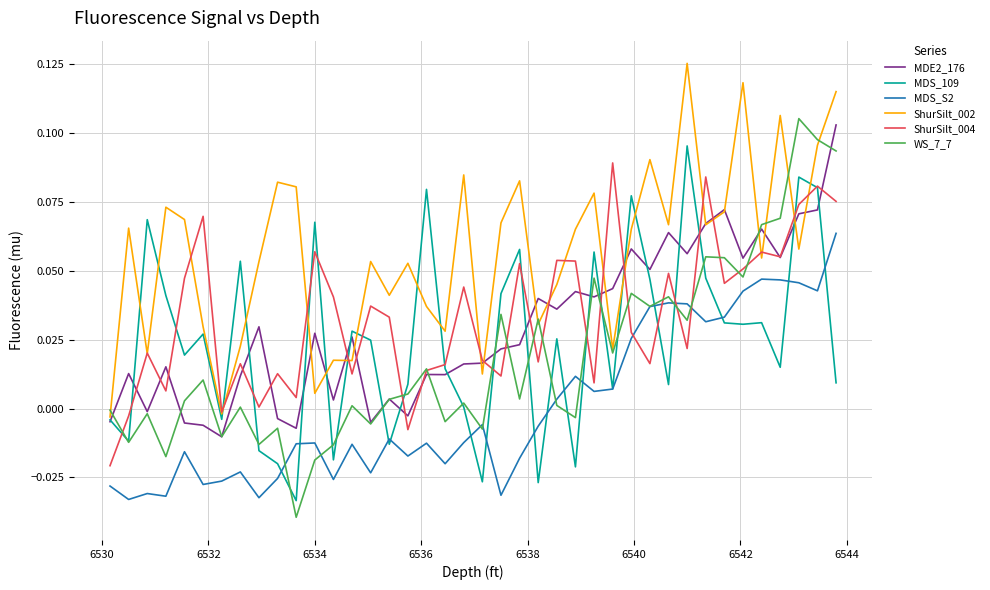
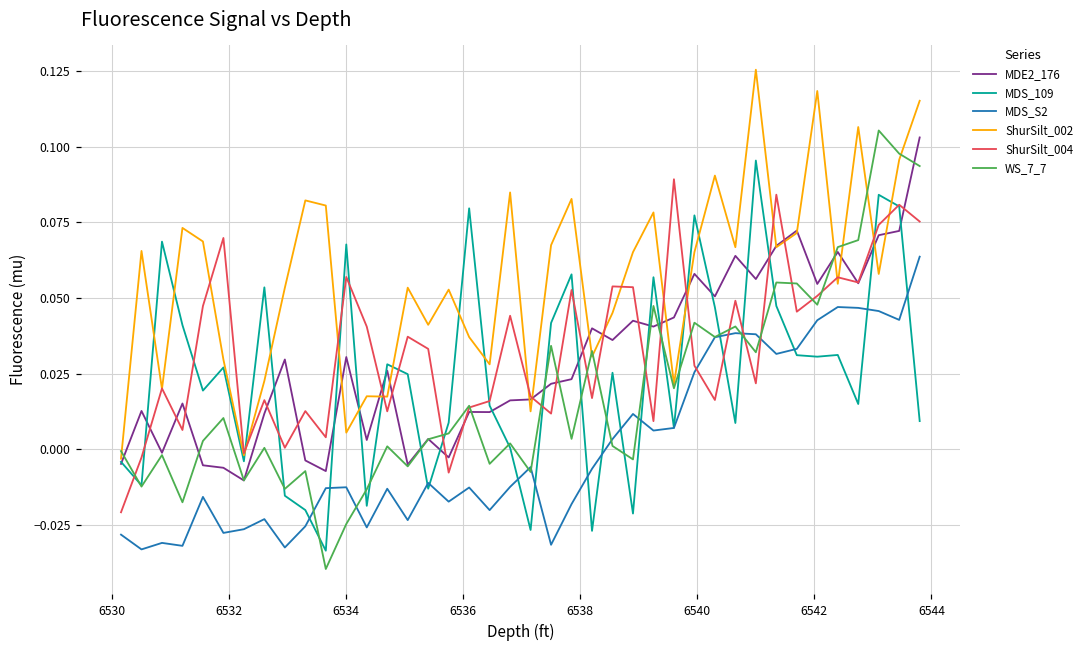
MDE2_176, 6534: 0.027 -> 0.031
WS_7_7, 6534: -0.019 -> -0.025
